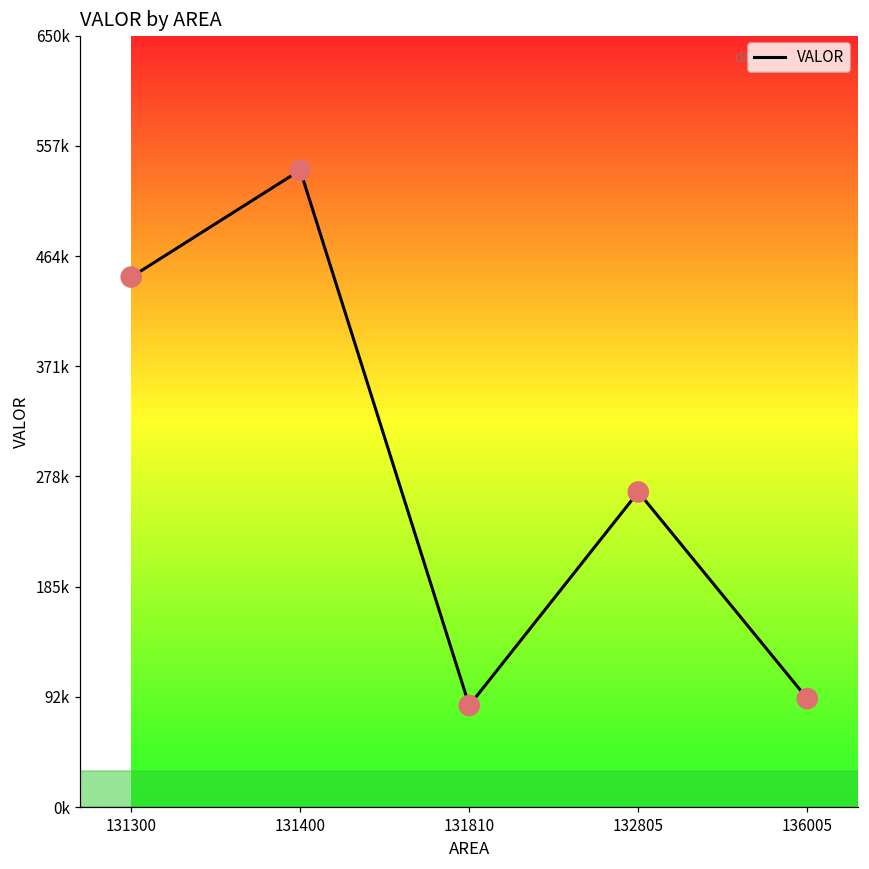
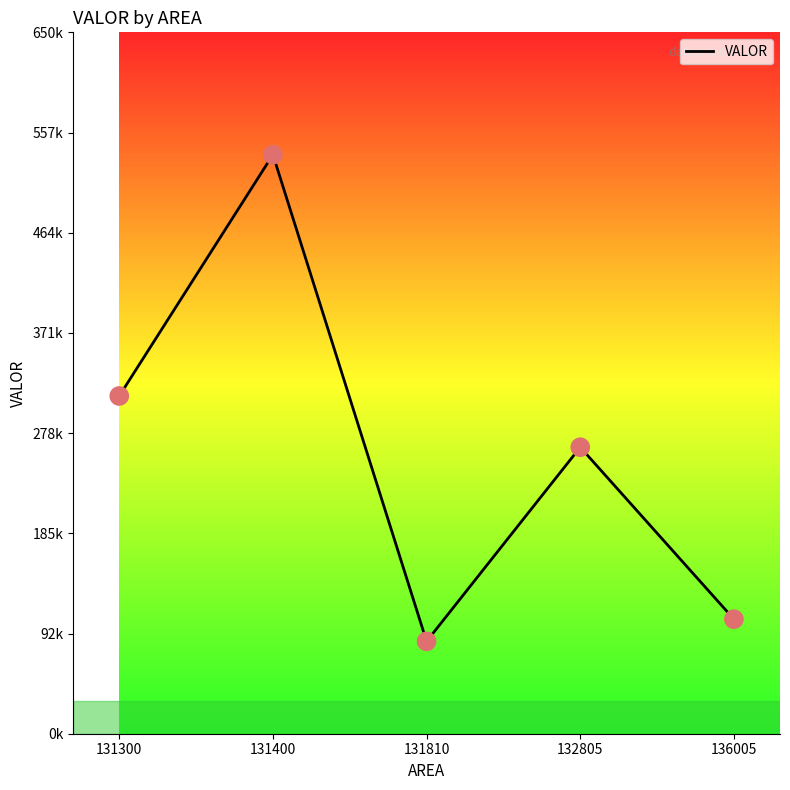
131300: 447000 -> 313000
136005: 91000 -> 106000
